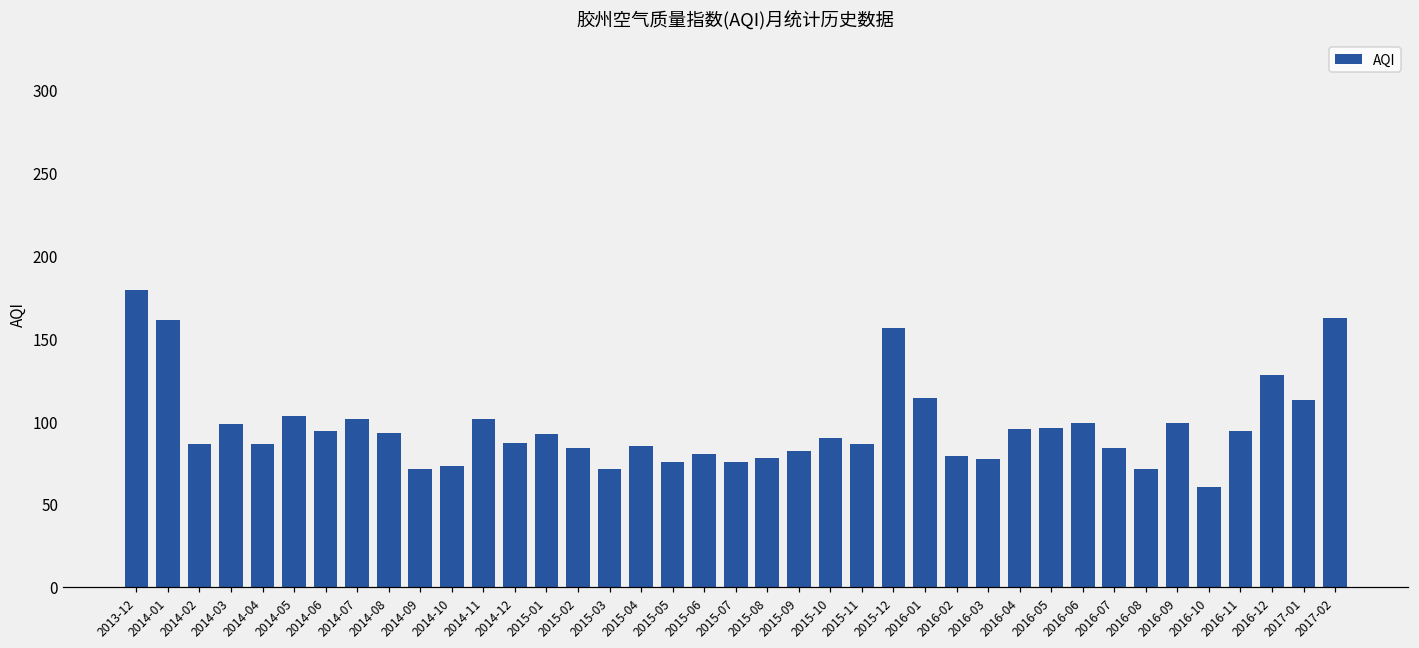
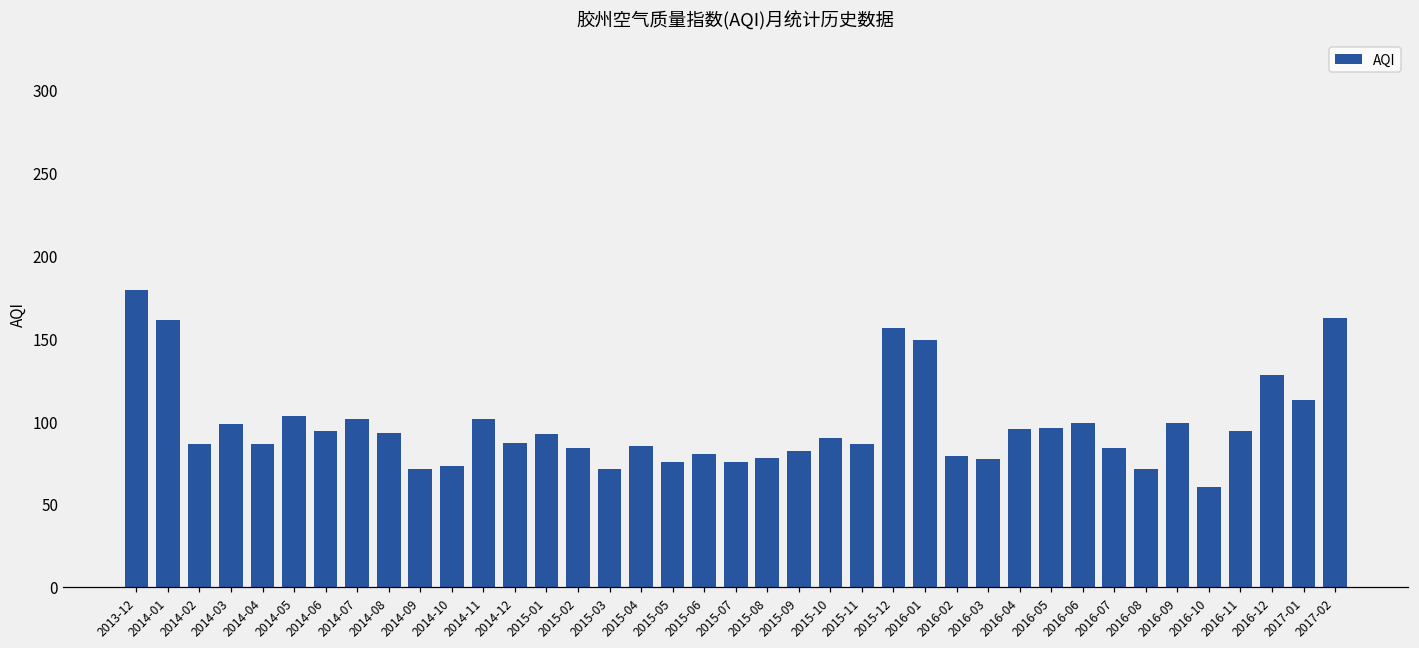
2016-01: 114 -> 149
